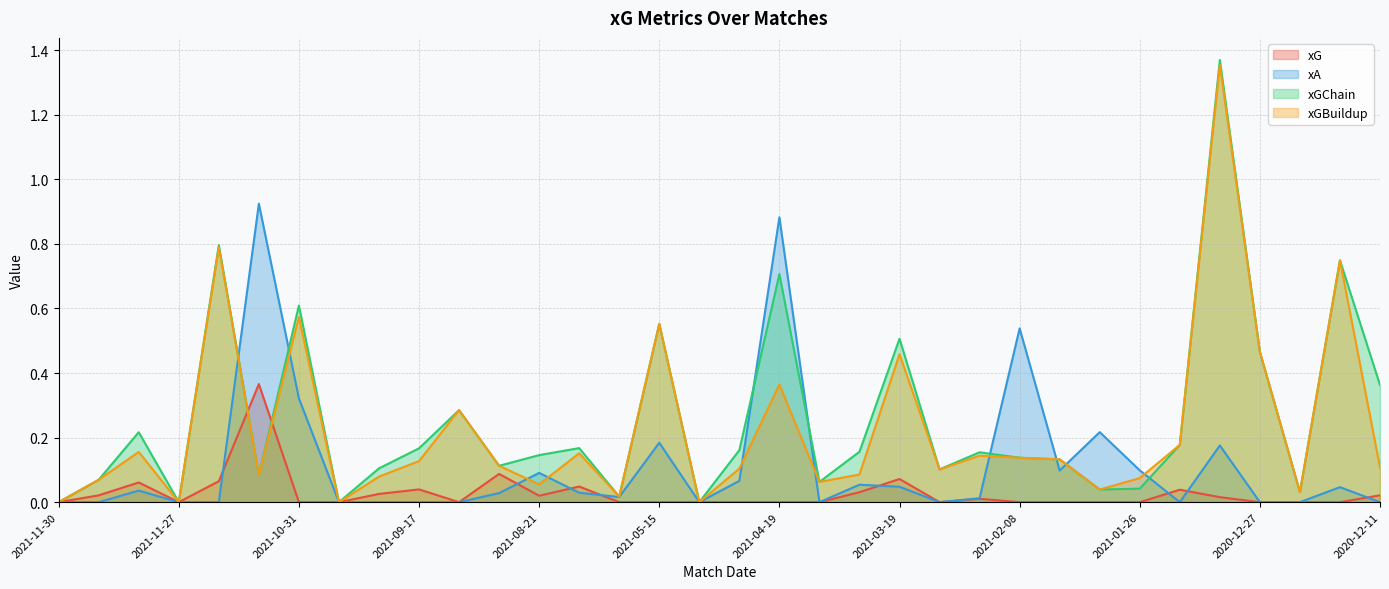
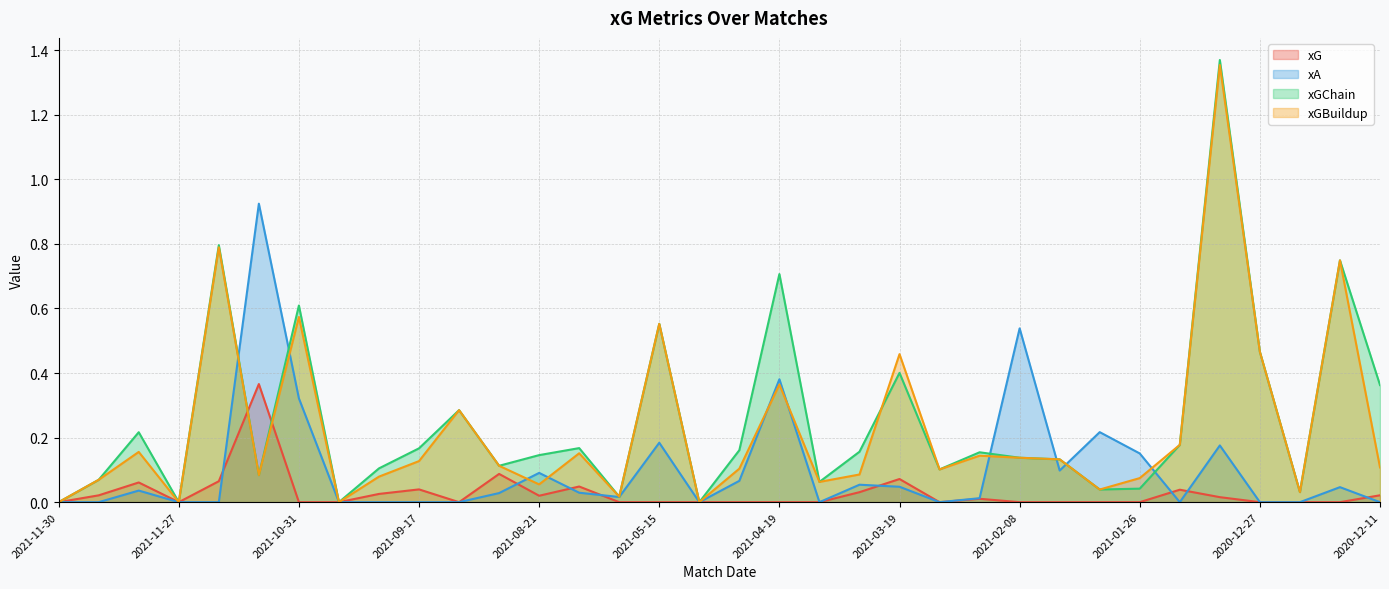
xA, 2021-04-19: 0.88 -> 0.38
xGChain, 2021-03-19: 0.51 -> 0.40
xA, 2021-01-26: 0.10 -> 0.15
